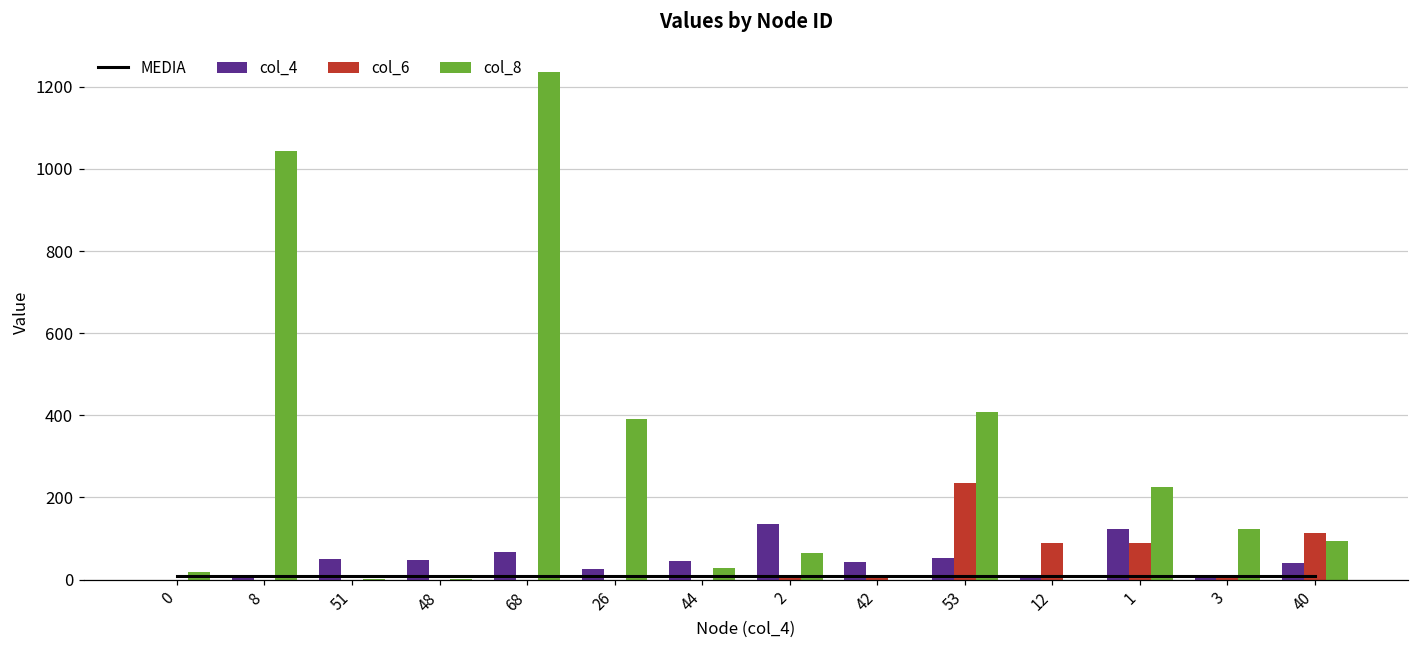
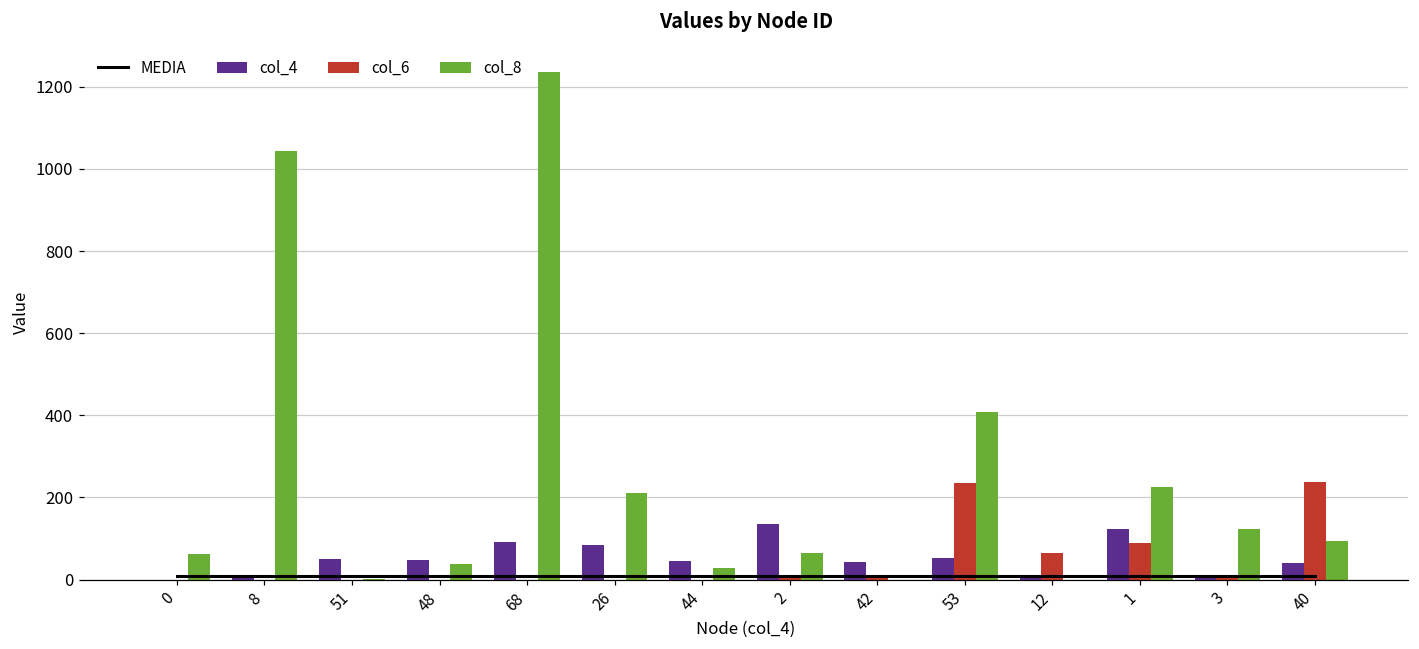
col_8, 0: 20 -> 60
col_8, 48: 0 -> 40
col_4, 68: 70 -> 90
col_4, 26: 30 -> 90
col_8, 26: 390 -> 210
col_6, 12: 90 -> 70
col_6, 40: 110 -> 240
